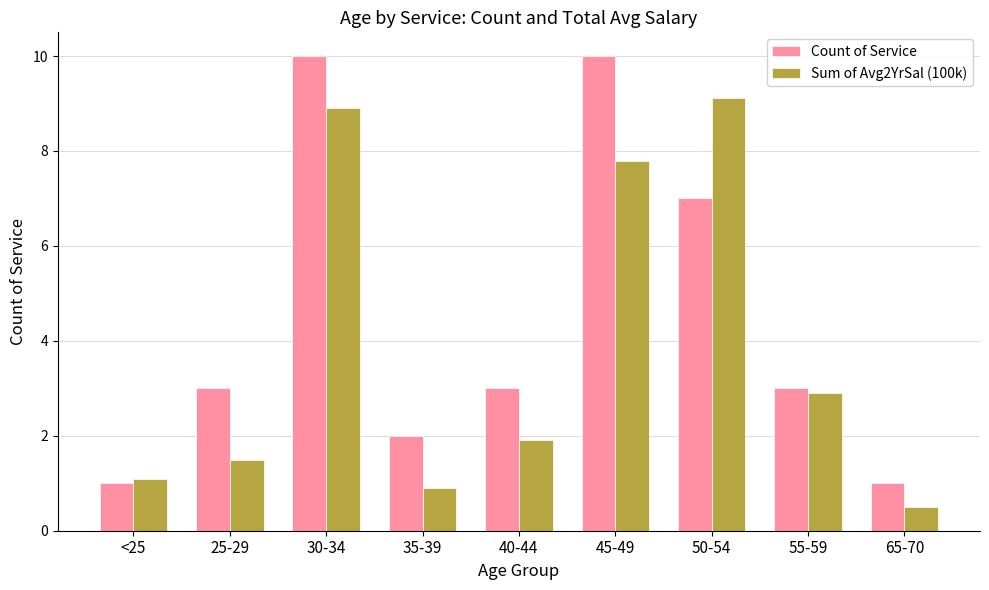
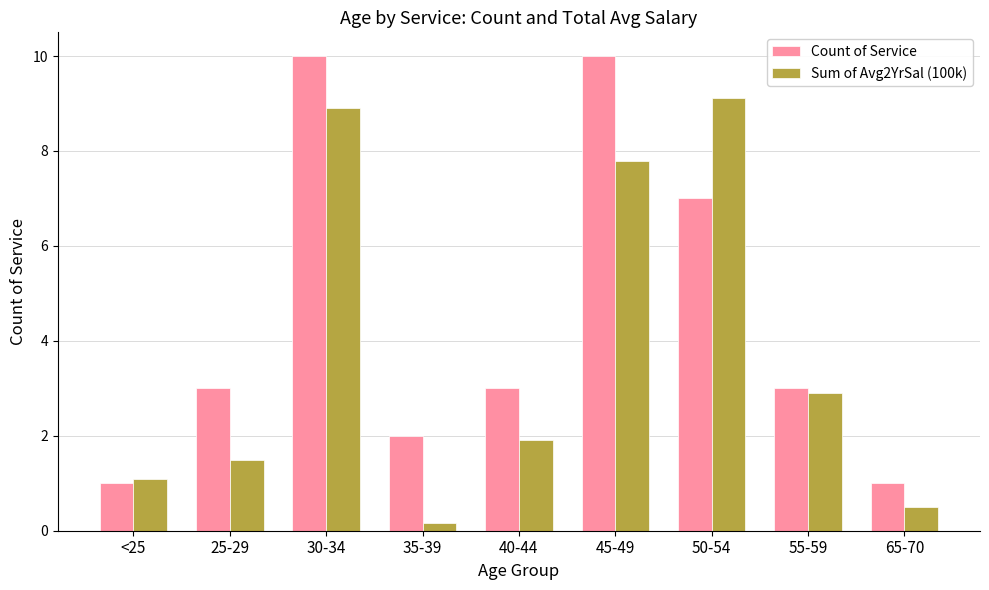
Sum of Avg2YrSal (100k), 35-39: 0.9 -> 0.2
